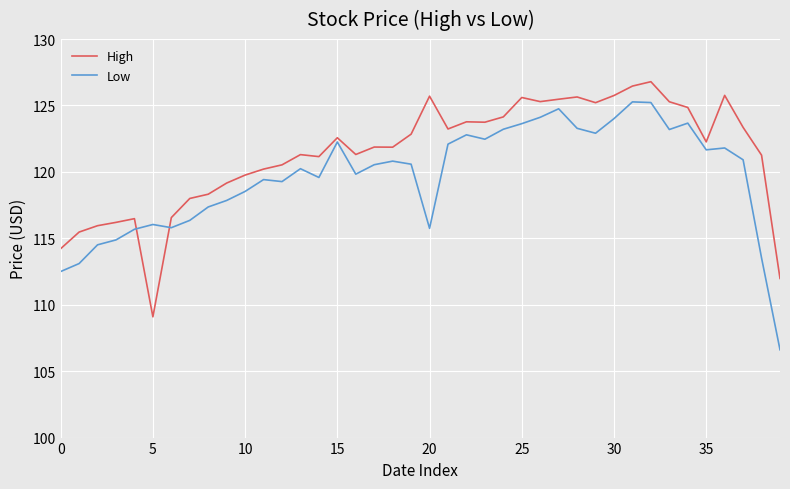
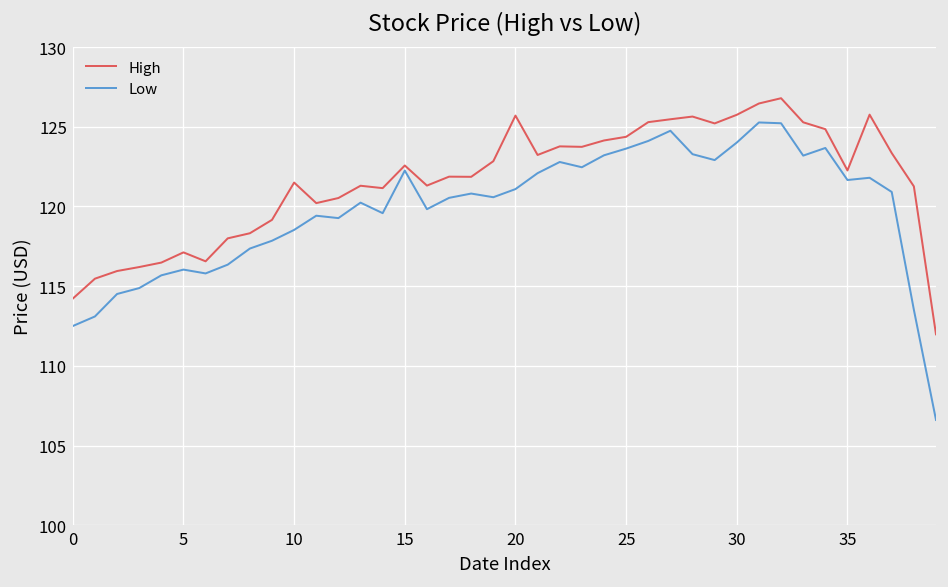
High, 5: 109.1 -> 117.1
High, 10: 119.8 -> 121.5
Low, 20: 115.8 -> 121.1
High, 25: 125.6 -> 124.4
